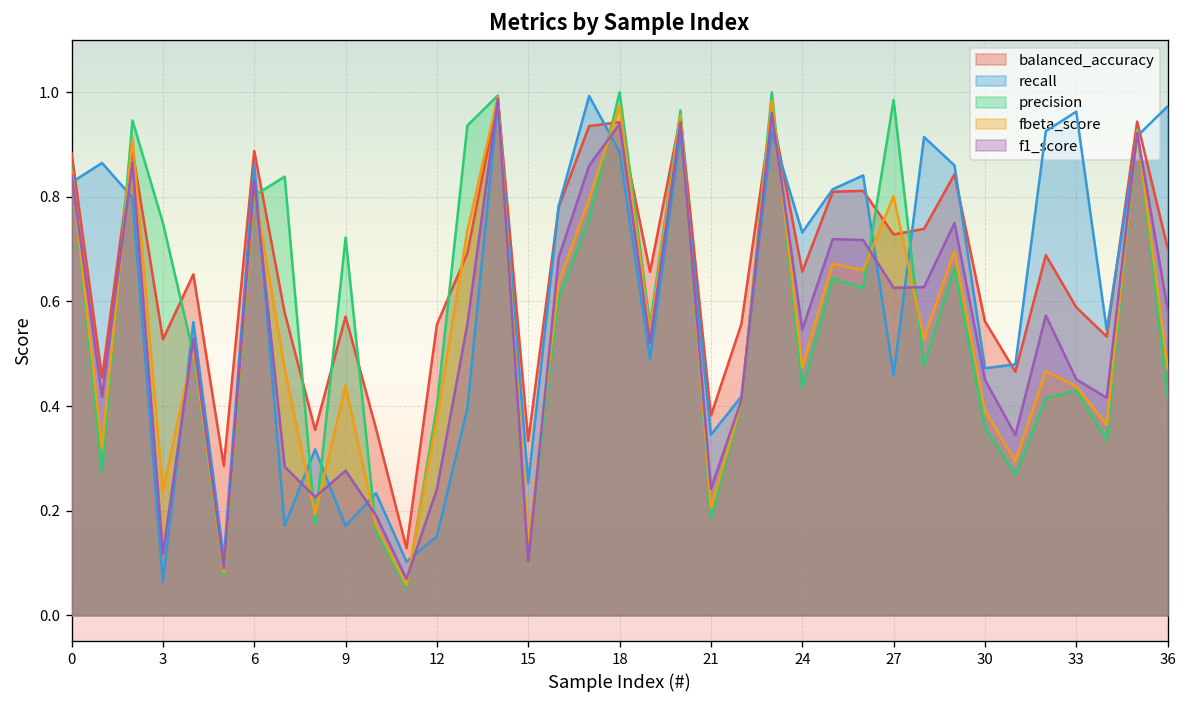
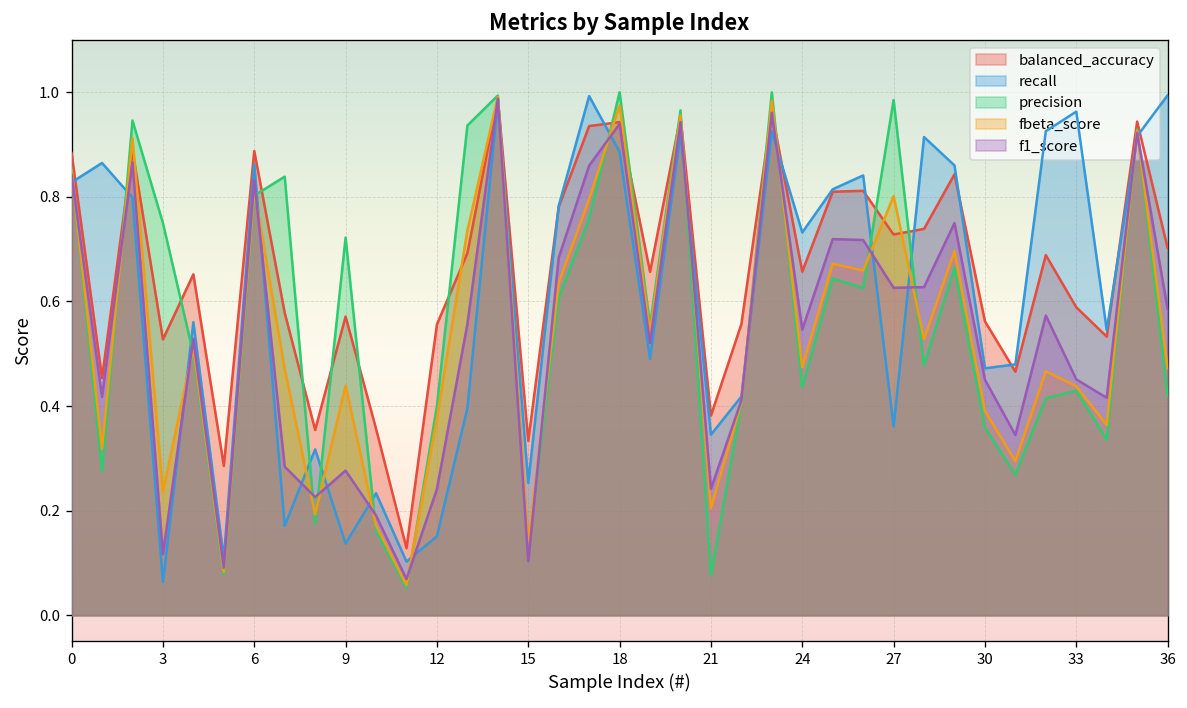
recall, 9: 0.17 -> 0.14
precision, 21: 0.19 -> 0.08
recall, 27: 0.46 -> 0.36
recall, 36: 0.97 -> 0.99
